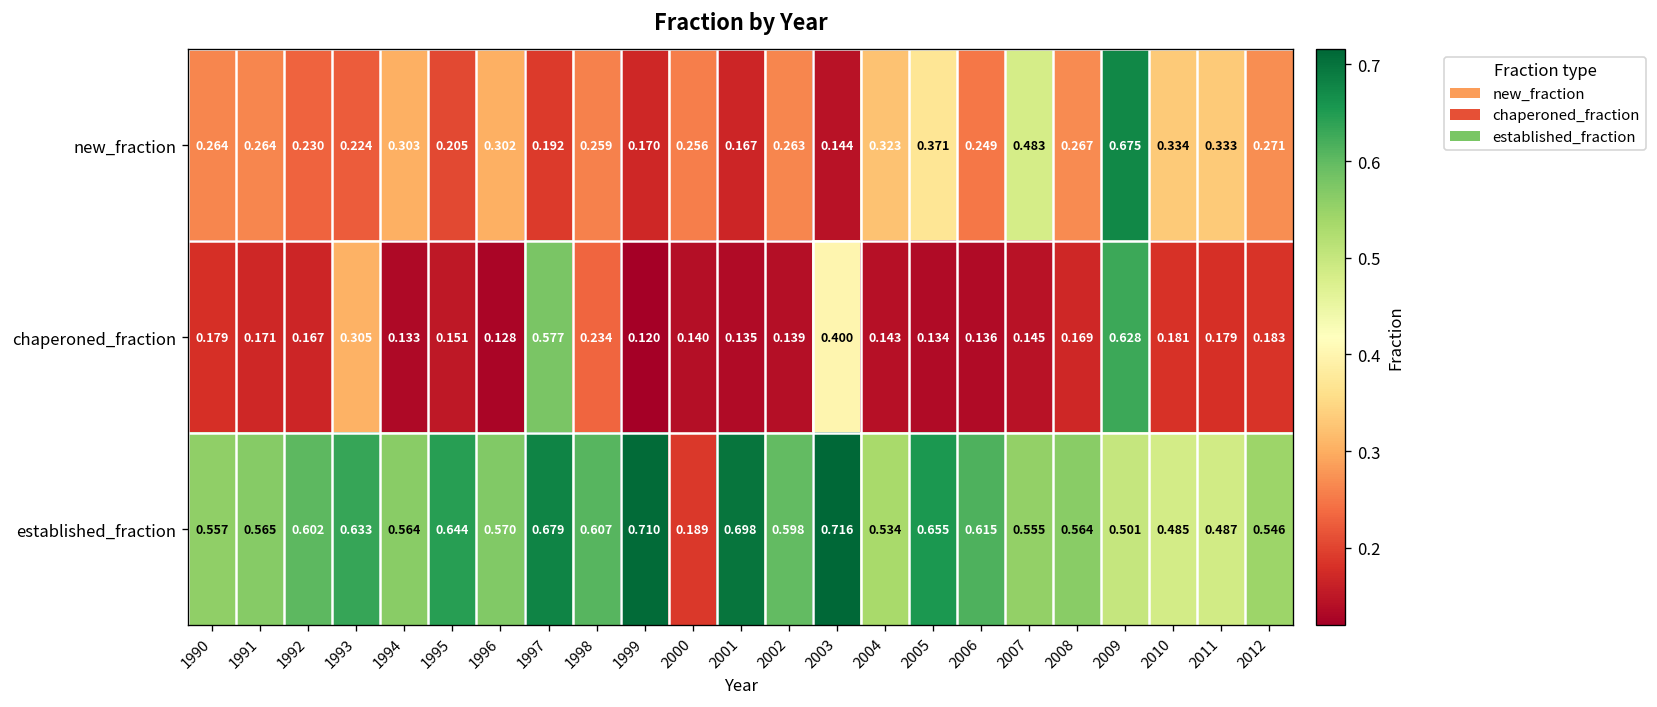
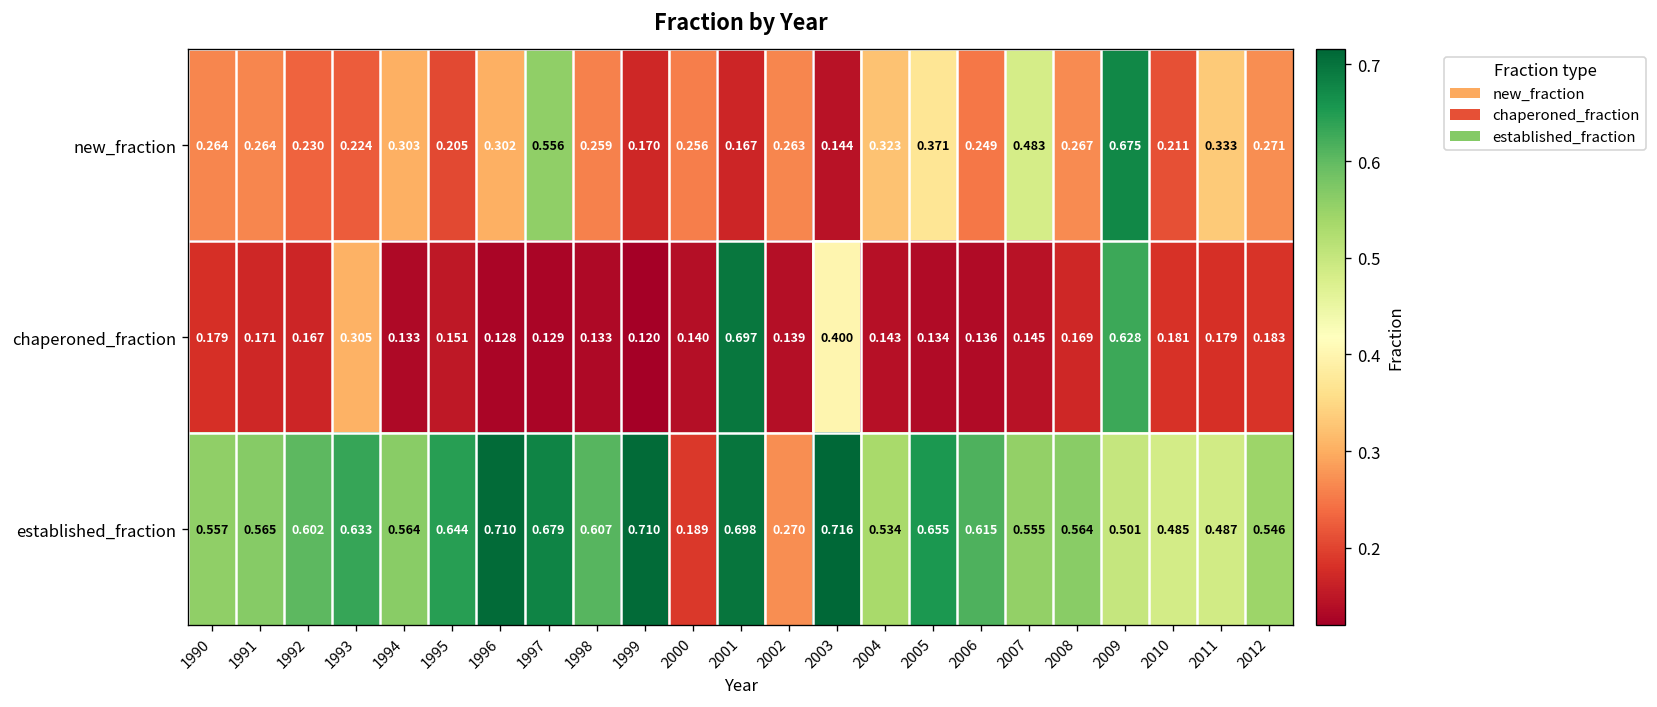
new_fraction, 1997: 0.192 -> 0.556
new_fraction, 2010: 0.334 -> 0.211
chaperoned_fraction, 1997: 0.577 -> 0.129
chaperoned_fraction, 1998: 0.234 -> 0.133
chaperoned_fraction, 2001: 0.135 -> 0.697
established_fraction, 1996: 0.570 -> 0.710
established_fraction, 2002: 0.598 -> 0.270
